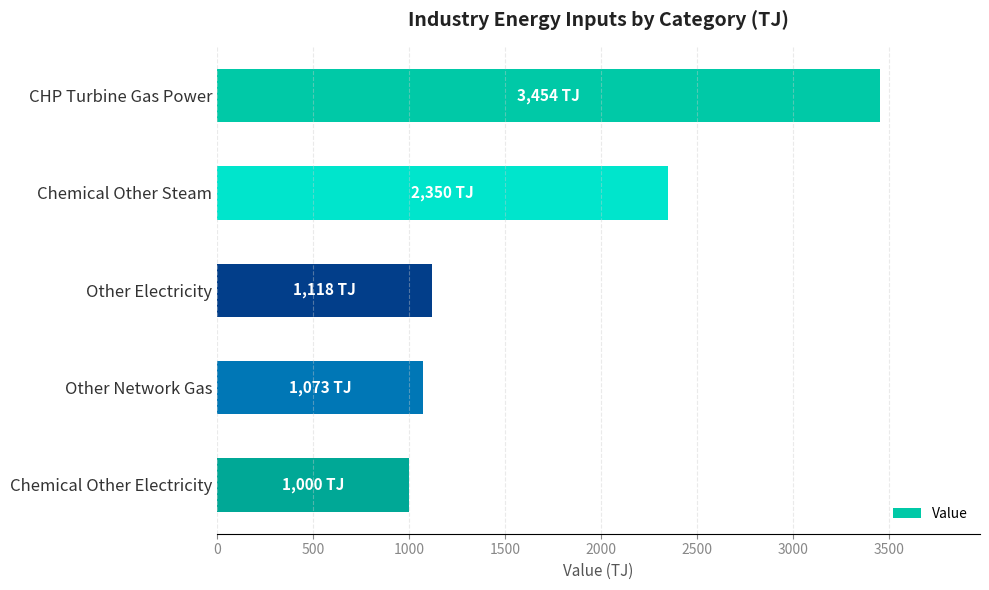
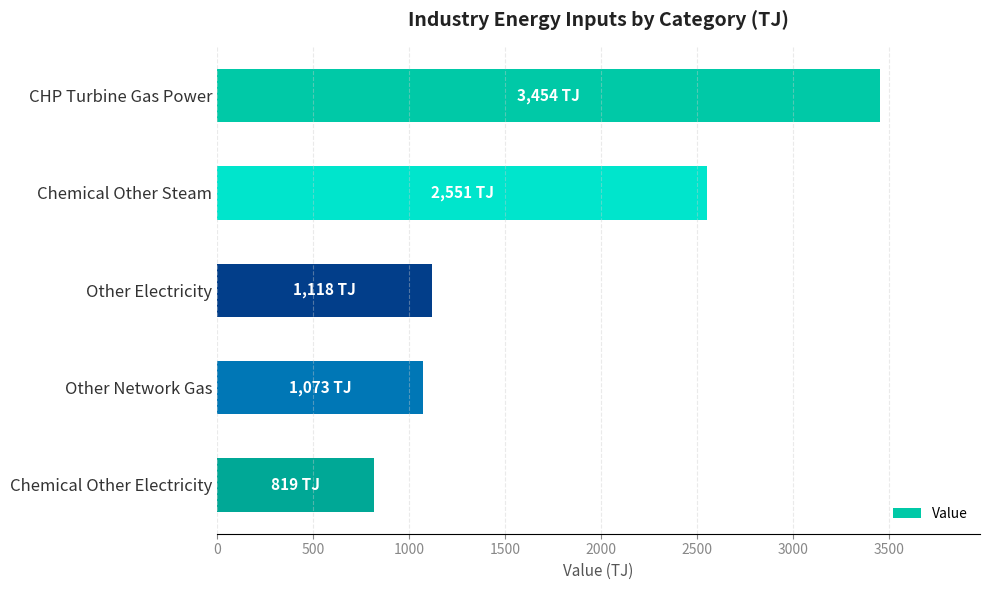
Chemical Other Steam: 2,350 -> 2,551
Chemical Other Electricity: 1,000 -> 819
